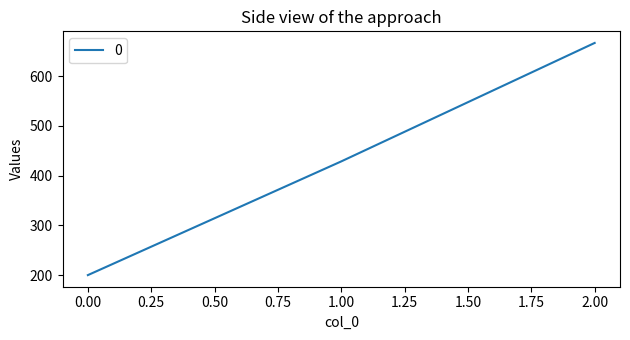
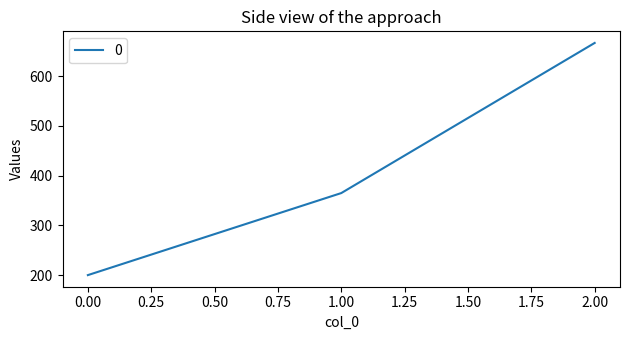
1.00: 430 -> 360
